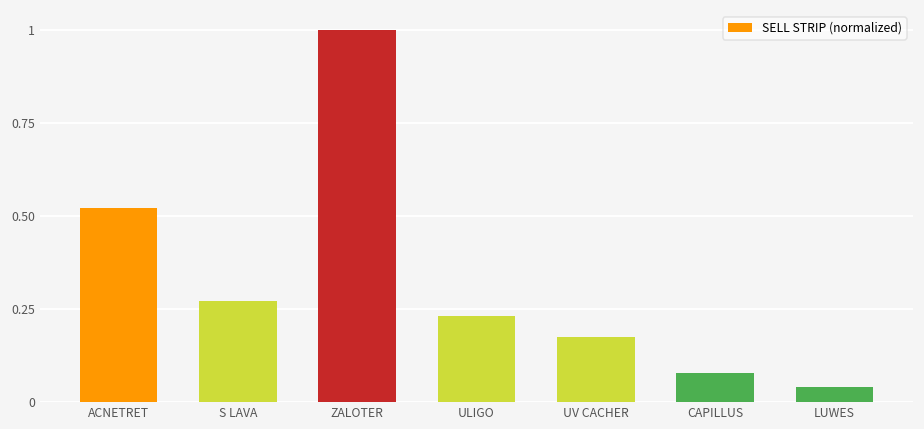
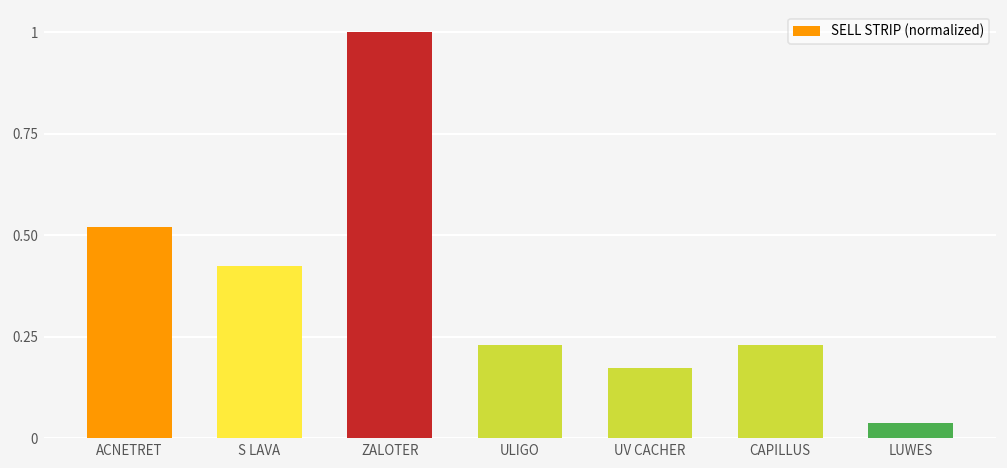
S LAVA: 0.27 -> 0.42
CAPILLUS: 0.08 -> 0.23
